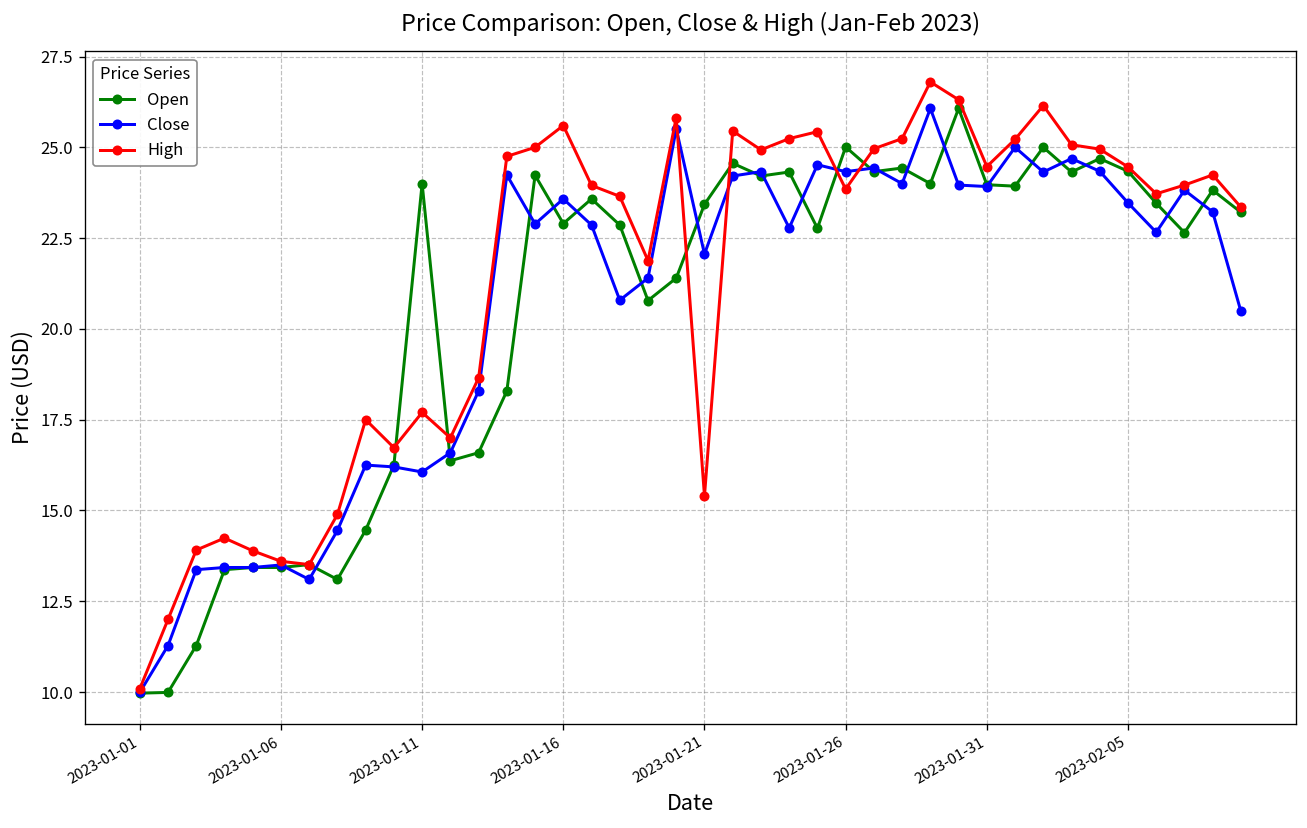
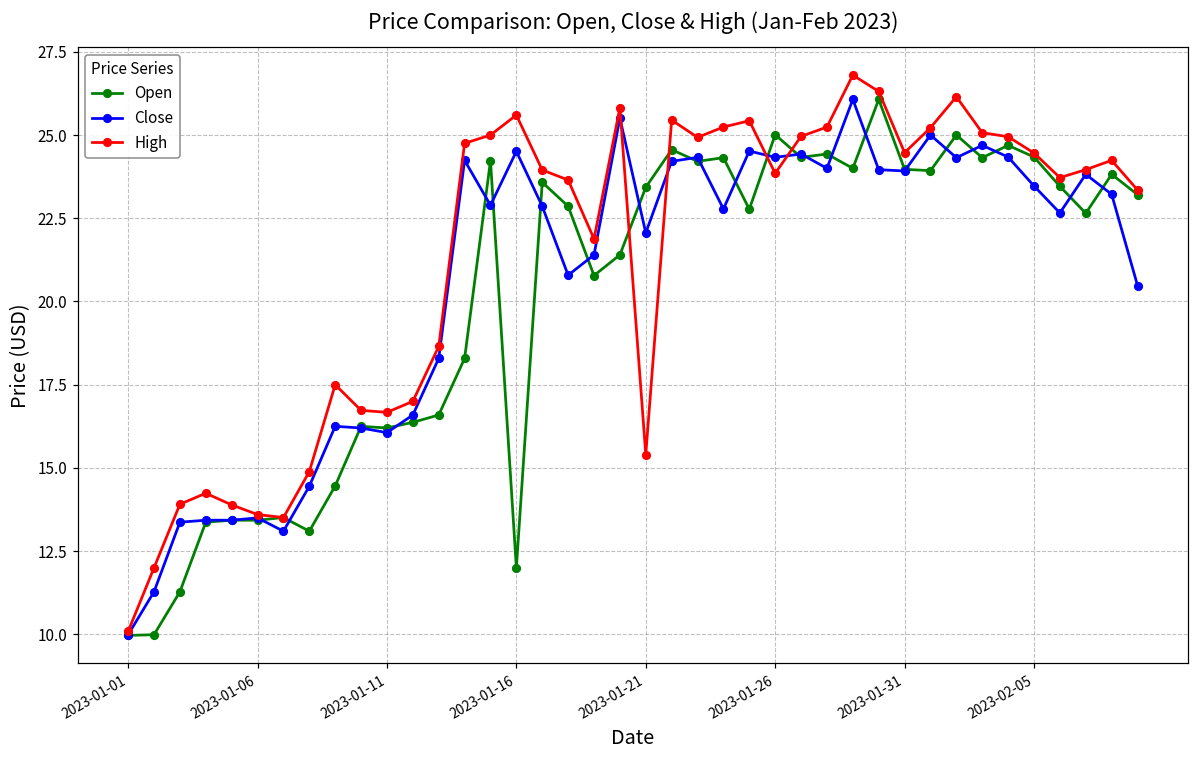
Open, 2023-01-11: 24.0 -> 16.2
High, 2023-01-11: 17.7 -> 16.7
Open, 2023-01-16: 22.9 -> 12.0
Close, 2023-01-16: 23.6 -> 24.5
